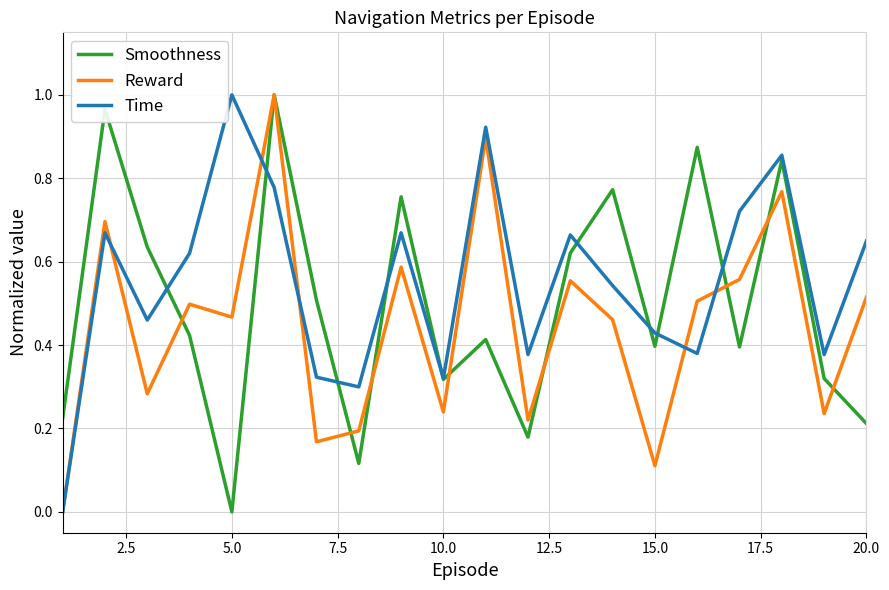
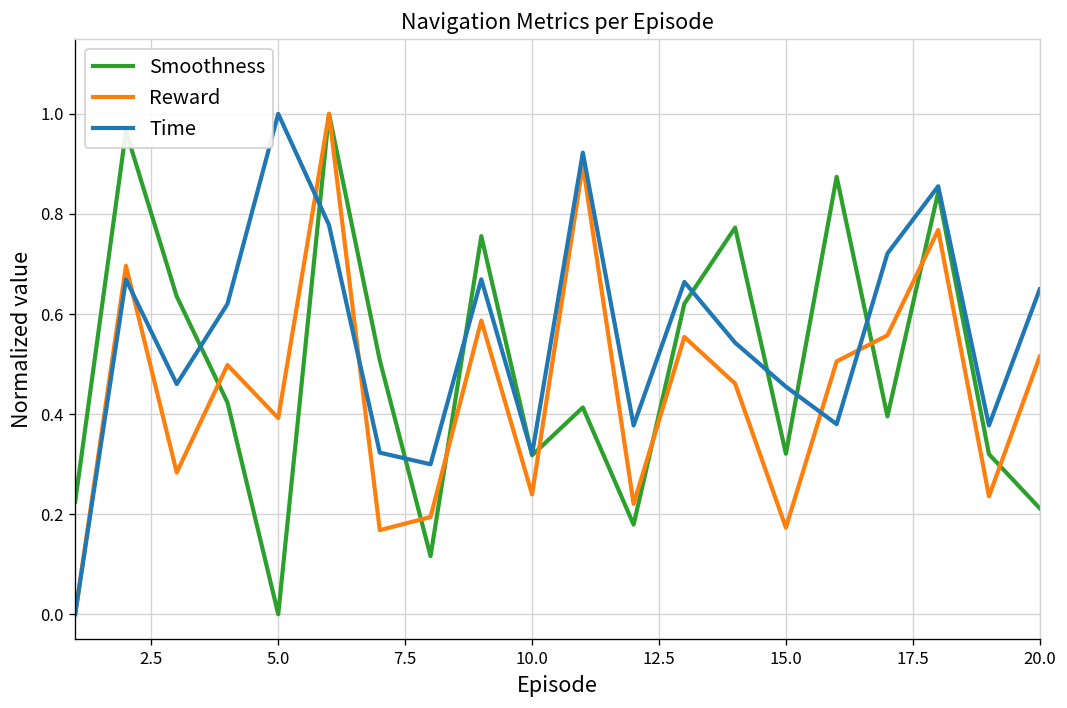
Reward, 5.0: 0.47 -> 0.39
Smoothness, 15.0: 0.40 -> 0.32
Reward, 15.0: 0.11 -> 0.17
Time, 15.0: 0.43 -> 0.45
